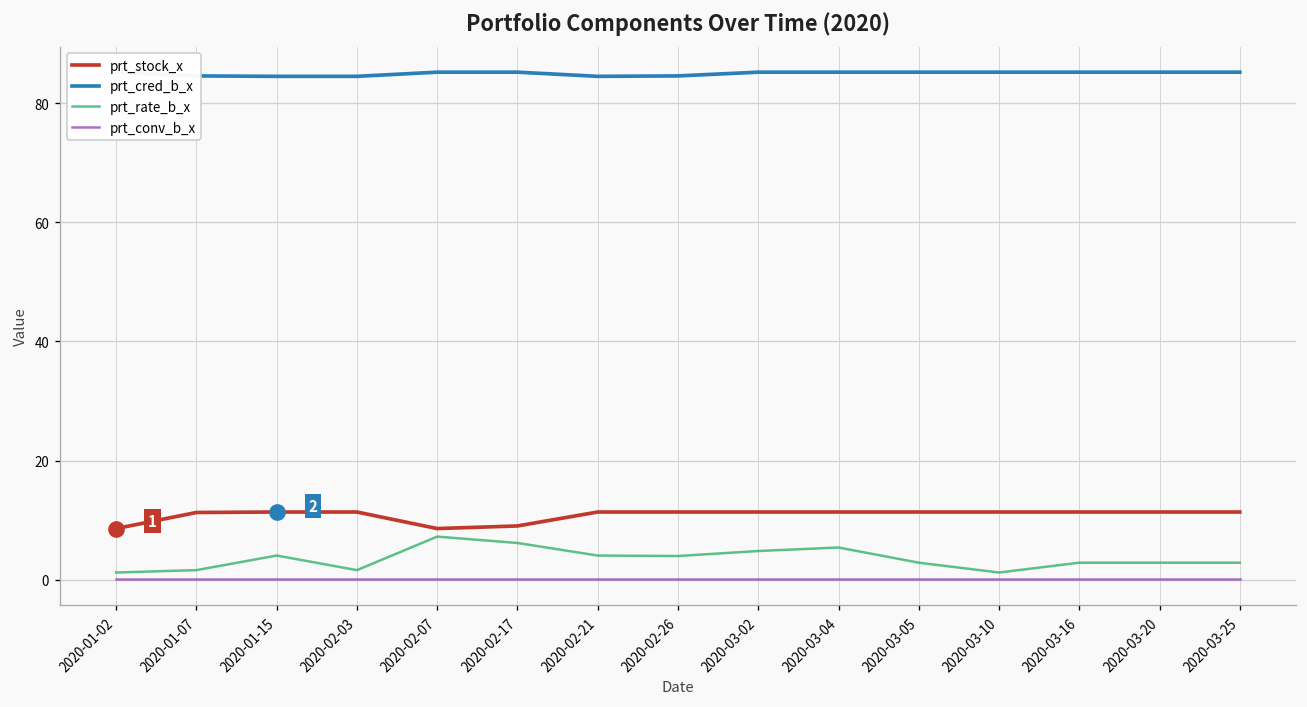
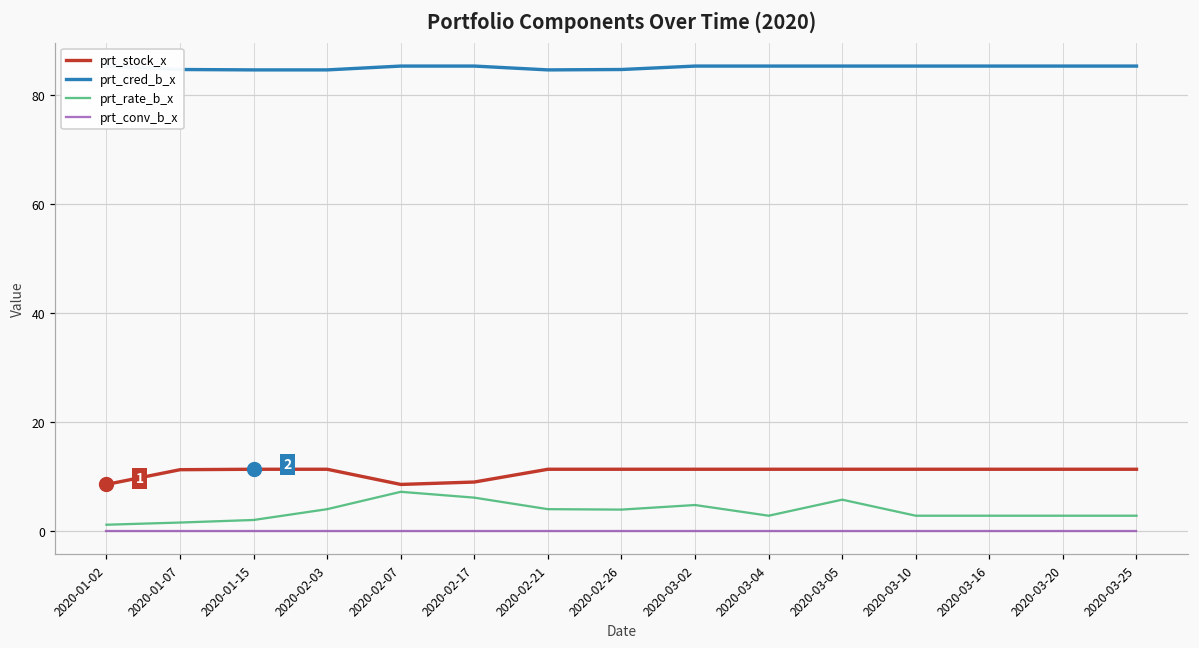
prt_rate_b_x, 2020-01-15: 4 -> 2
prt_rate_b_x, 2020-02-03: 2 -> 4
prt_rate_b_x, 2020-03-04: 5 -> 3
prt_rate_b_x, 2020-03-05: 3 -> 6
prt_rate_b_x, 2020-03-10: 1 -> 3
